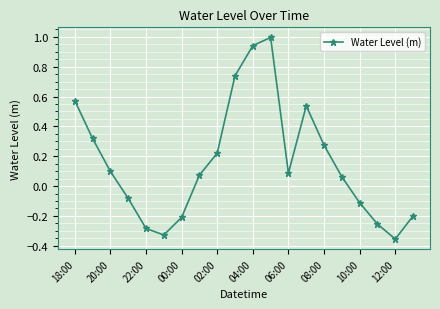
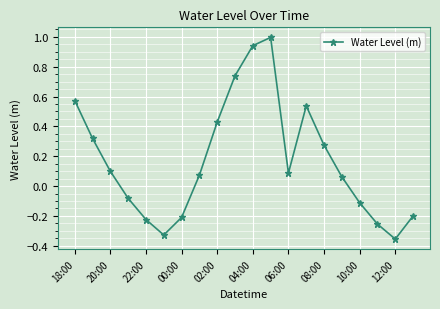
22:00: -0.28 -> -0.22
02:00: 0.22 -> 0.43
